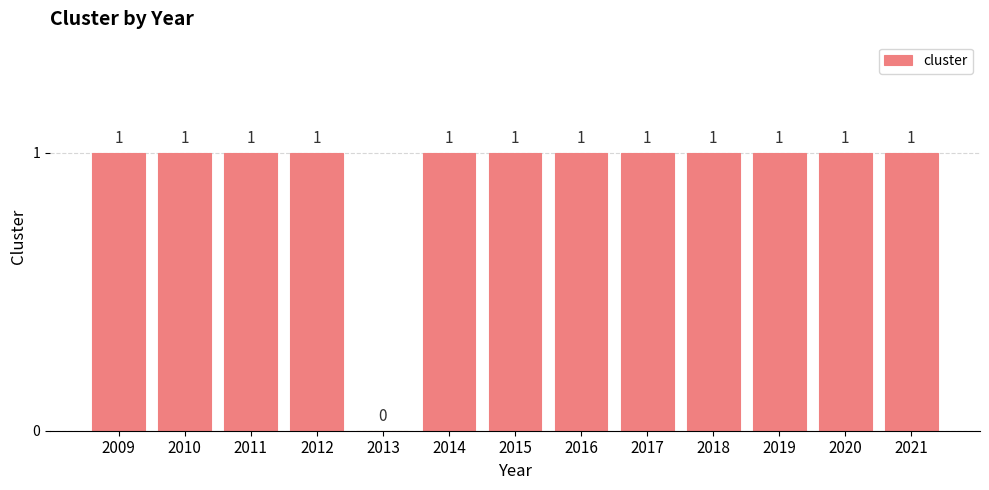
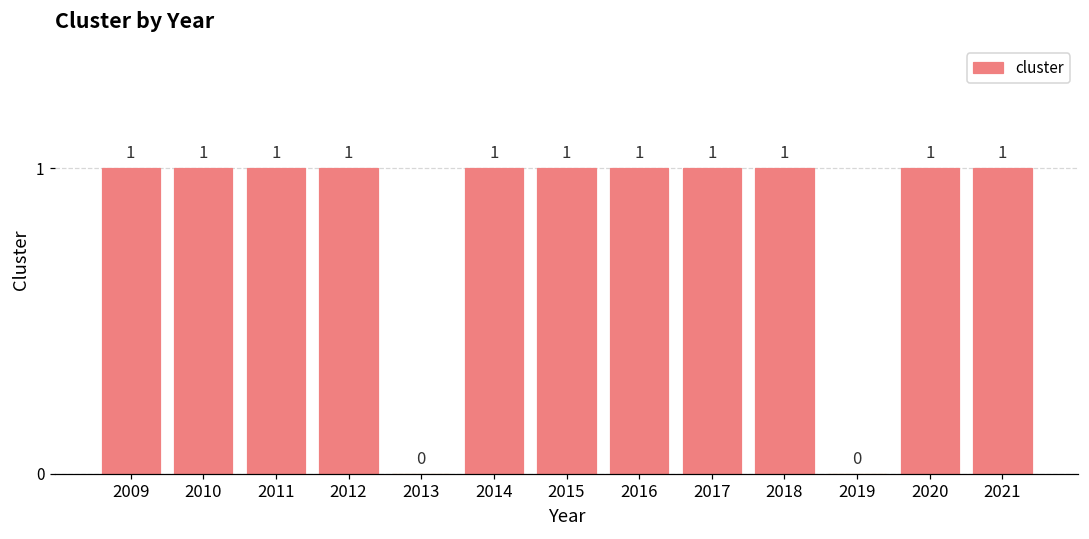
2019: 1 -> 0
